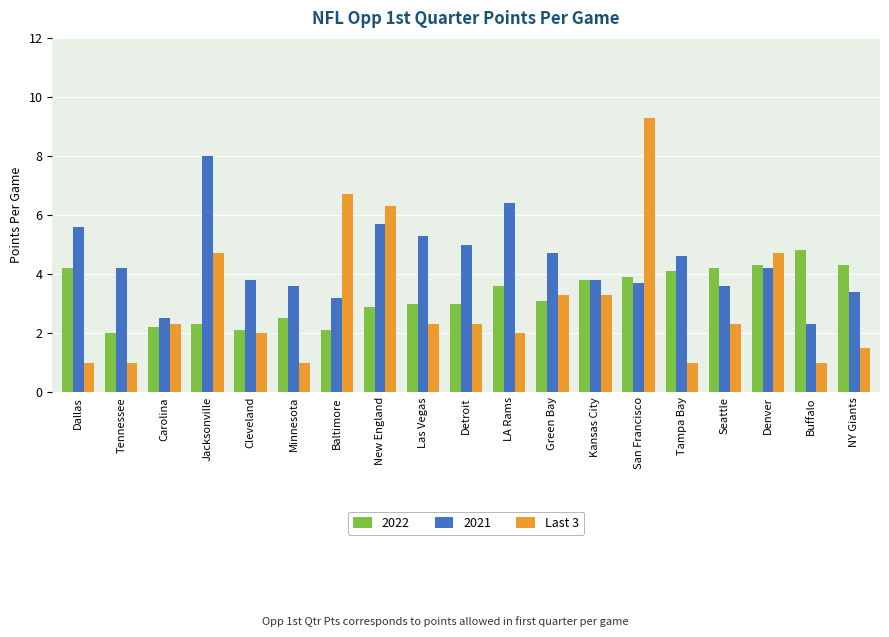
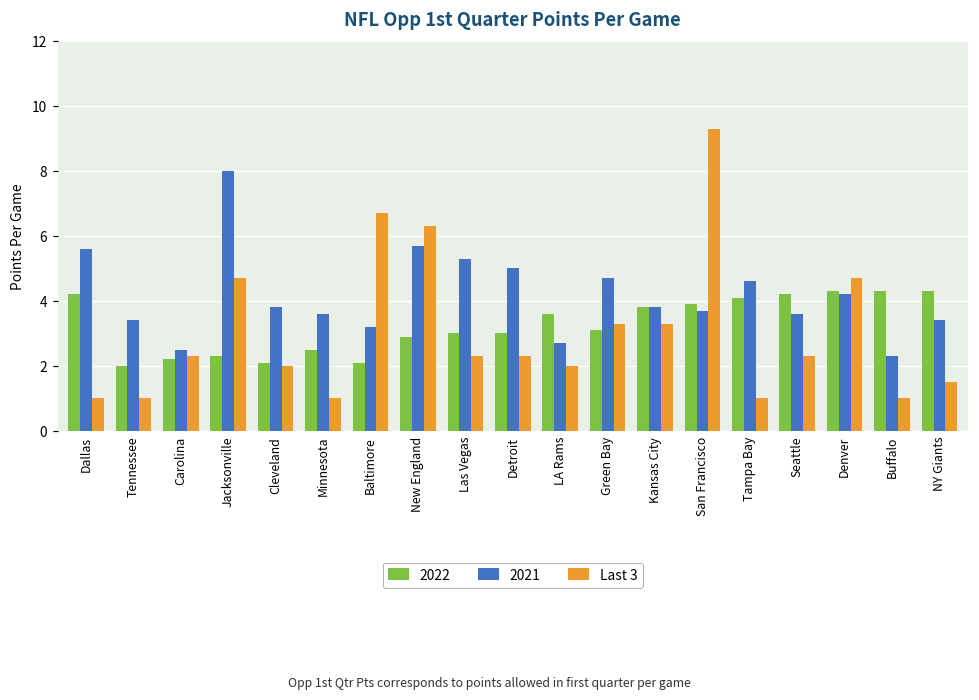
2021, Tennessee: 4.2 -> 3.4
2021, LA Rams: 6.4 -> 2.7
2022, Buffalo: 4.8 -> 4.3
